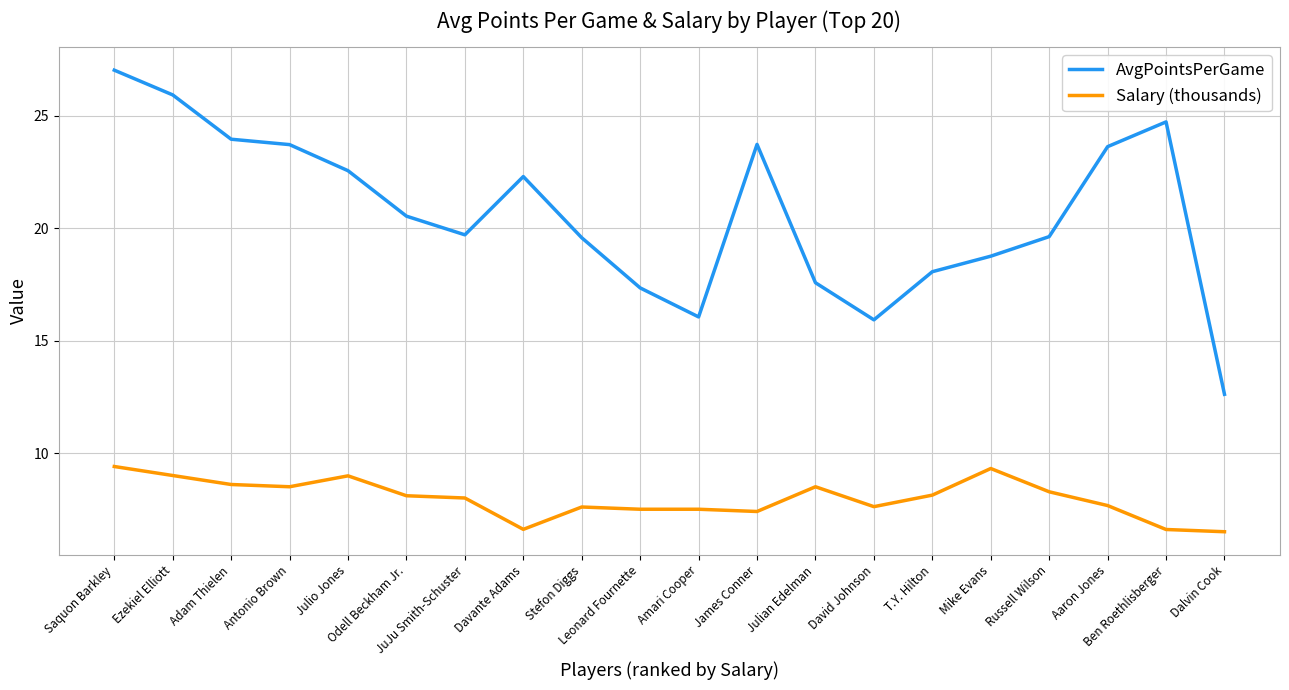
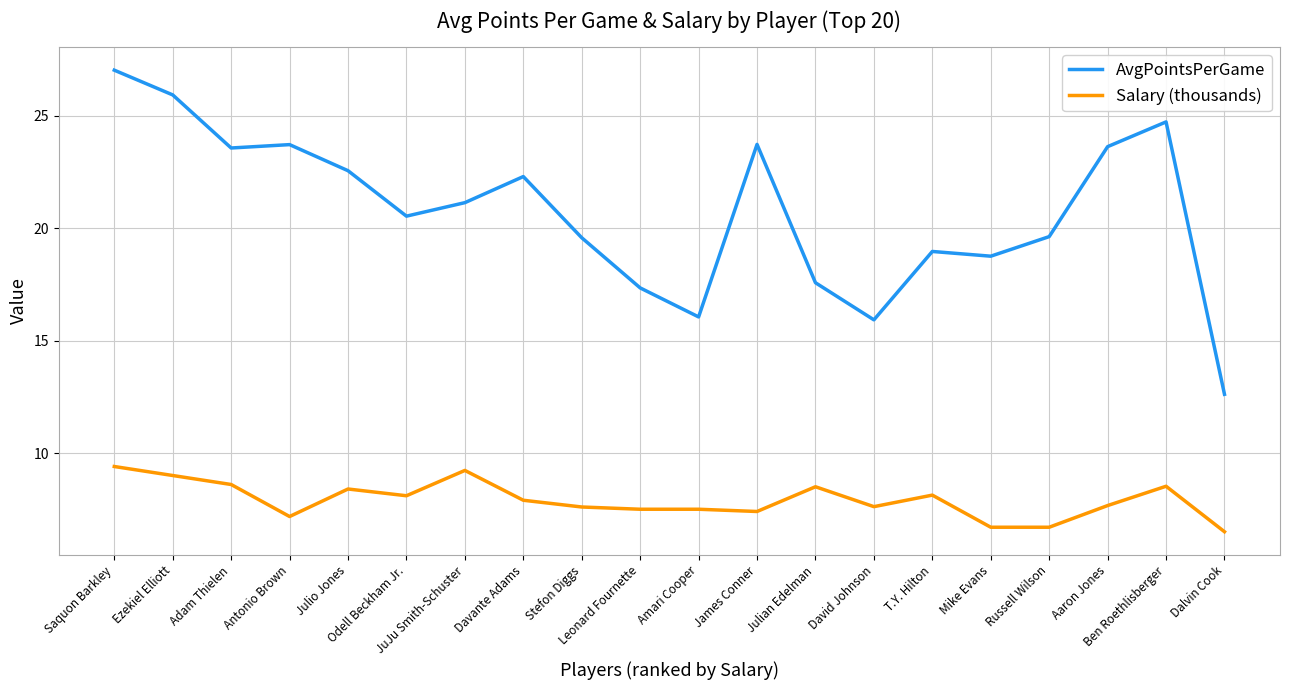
AvgPointsPerGame, Adam Thielen: 24.0 -> 23.6
Salary (thousands), Antonio Brown: 8.5 -> 7.2
Salary (thousands), Julio Jones: 9.0 -> 8.4
AvgPointsPerGame, JuJu Smith-Schuster: 19.7 -> 21.1
Salary (thousands), JuJu Smith-Schuster: 8.0 -> 9.2
Salary (thousands), Davante Adams: 6.6 -> 7.9
AvgPointsPerGame, T.Y. Hilton: 18.1 -> 19.0
Salary (thousands), Mike Evans: 9.3 -> 6.7
Salary (thousands), Russell Wilson: 8.3 -> 6.7
Salary (thousands), Ben Roethlisberger: 6.6 -> 8.5
